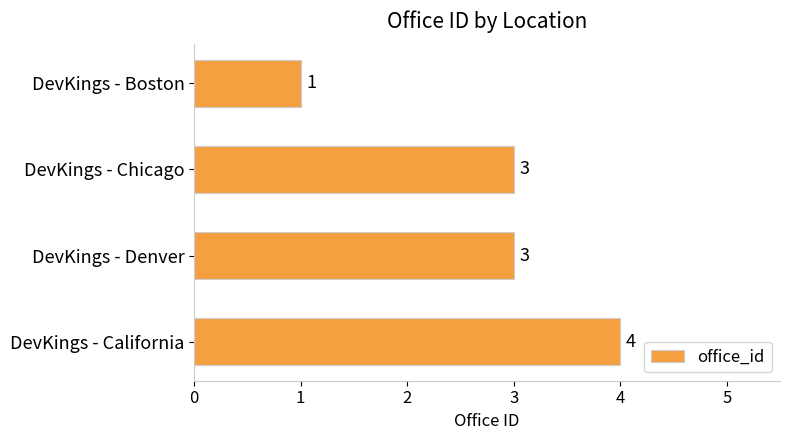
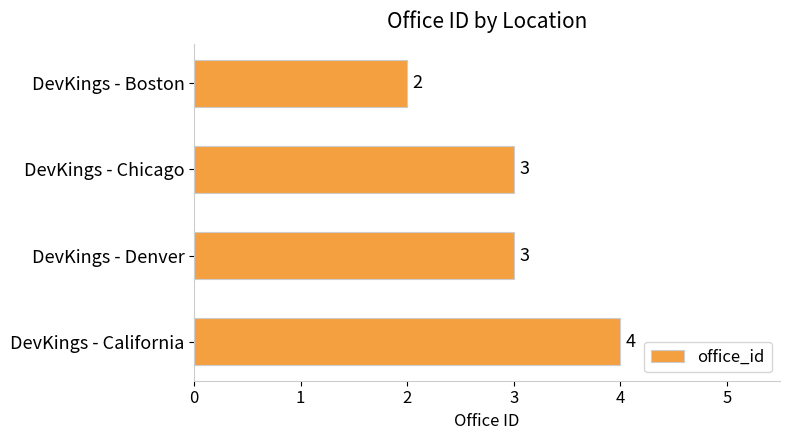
DevKings - Boston: 1 -> 2
